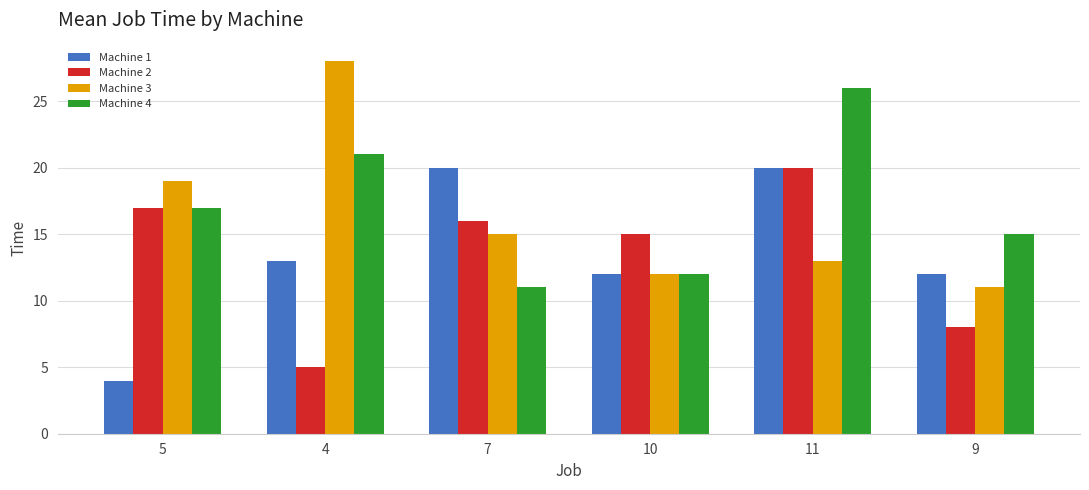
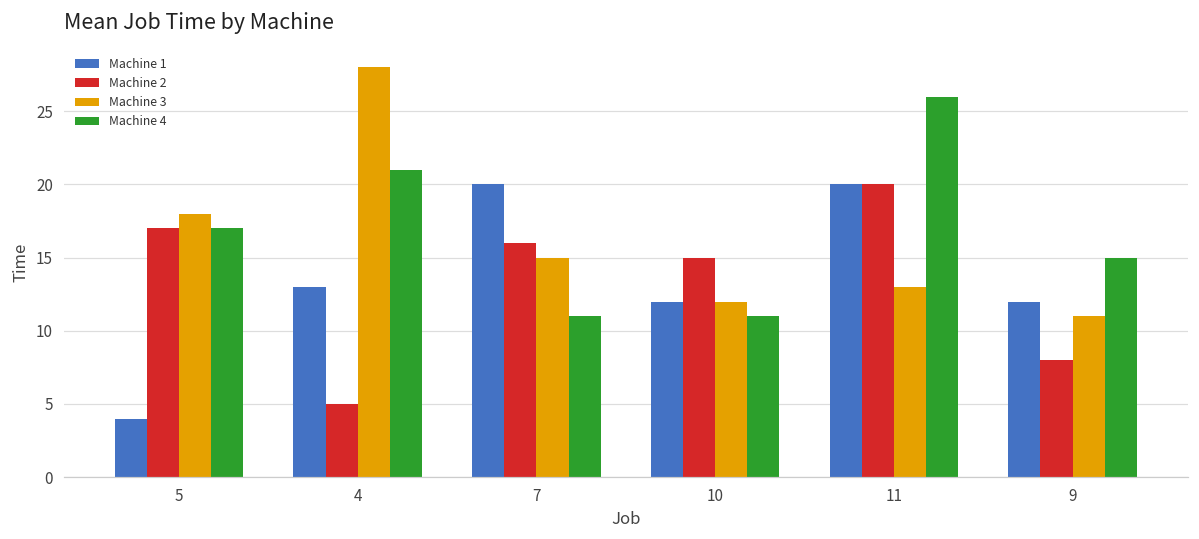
Machine 3, 5: 19 -> 18
Machine 4, 10: 12 -> 11
